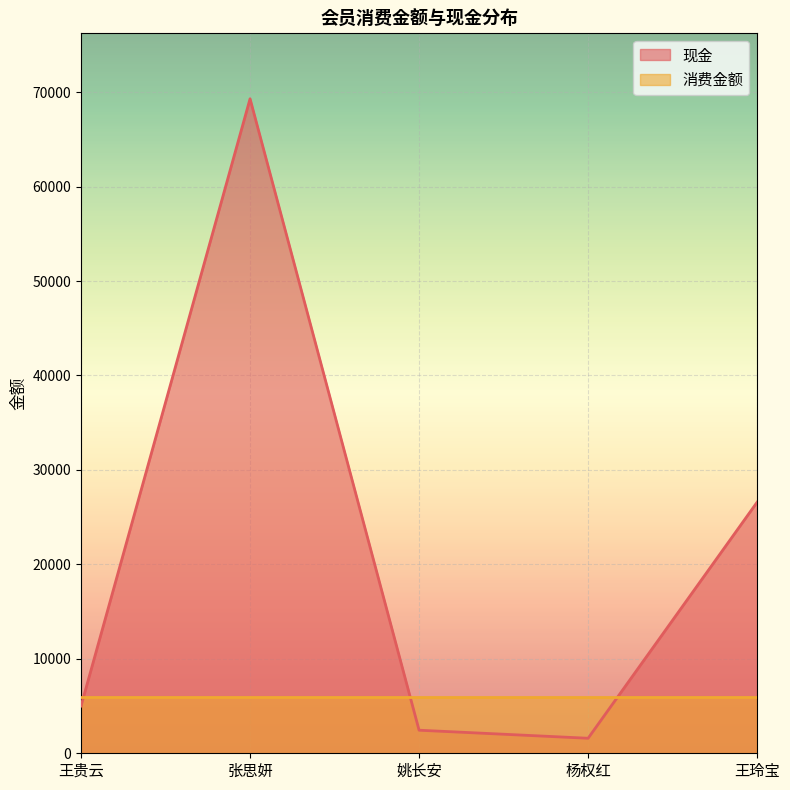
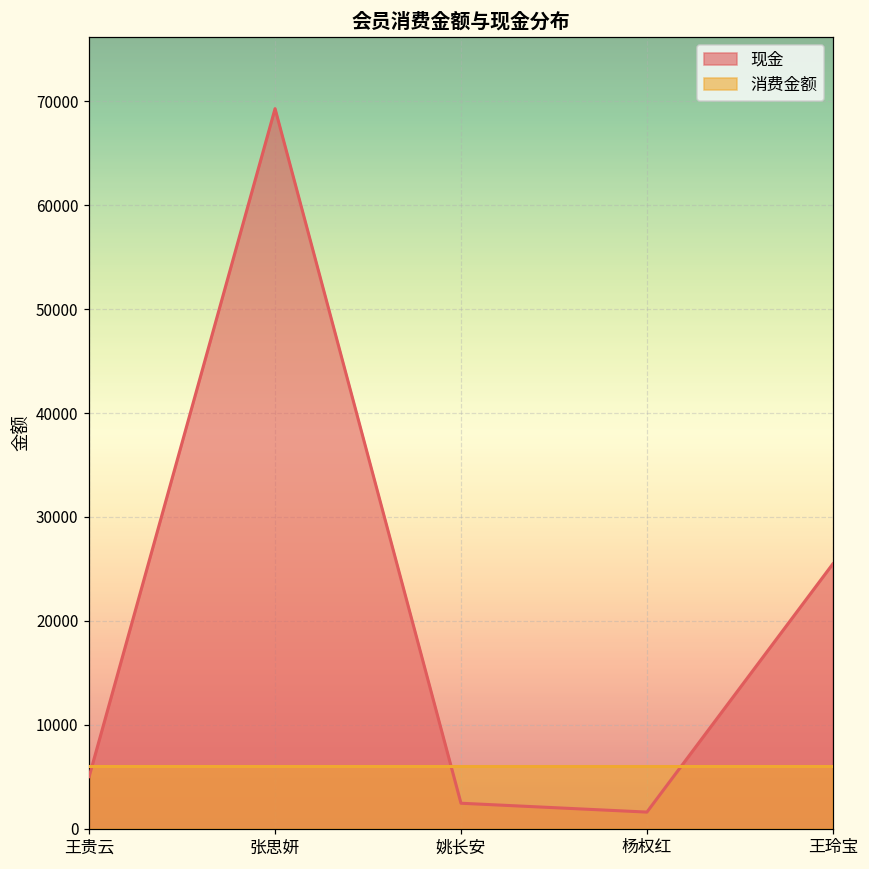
现金, 王玲宝: 27000 -> 25000
